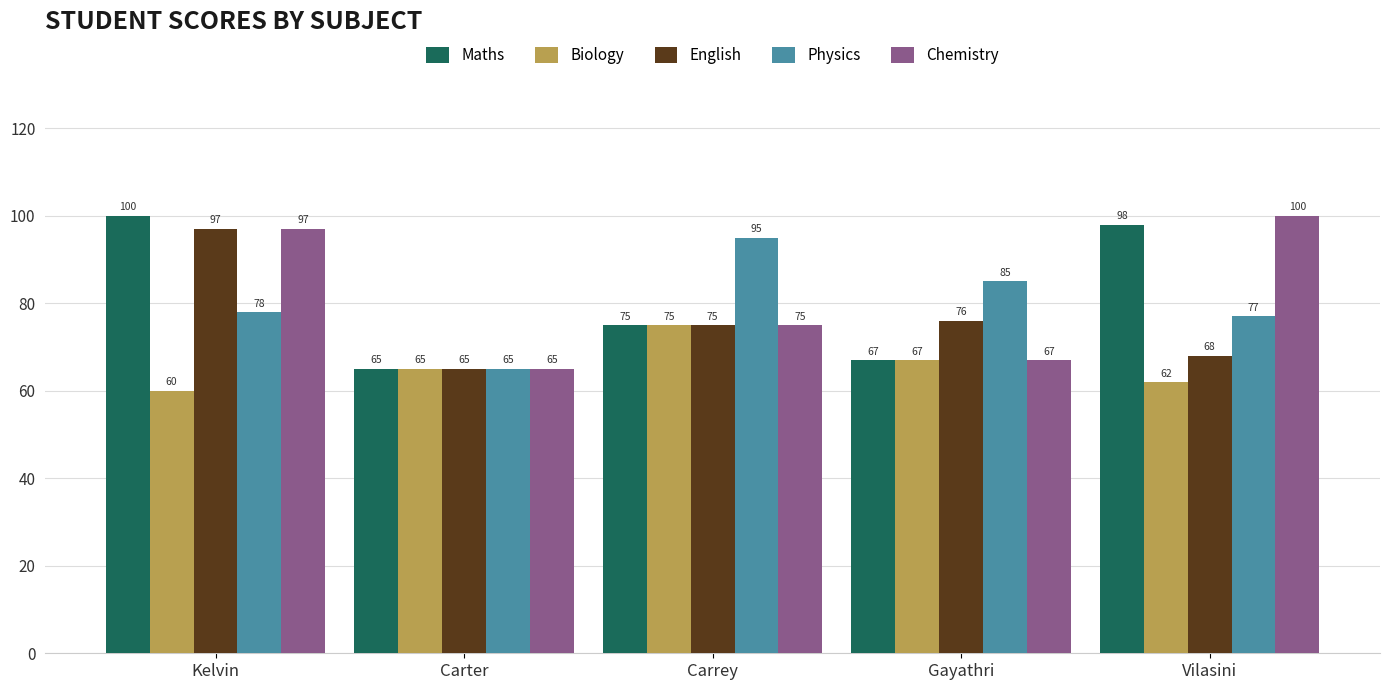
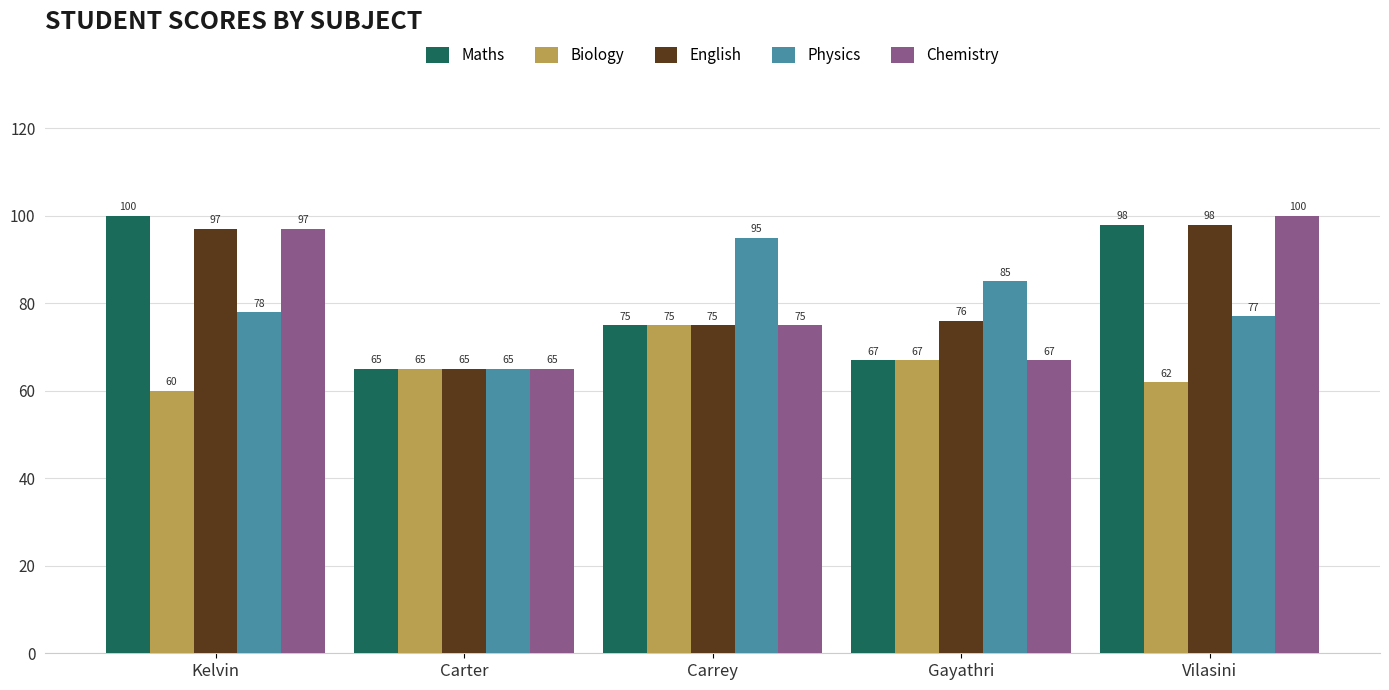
English, Vilasini: 68 -> 98
